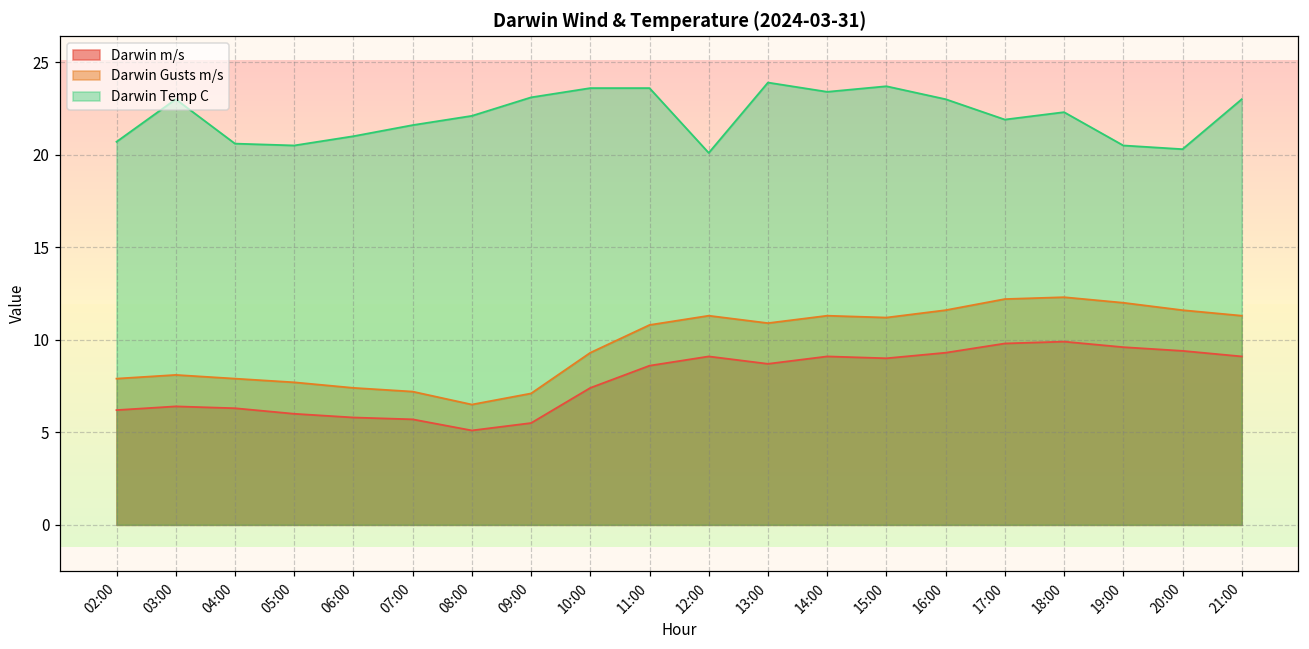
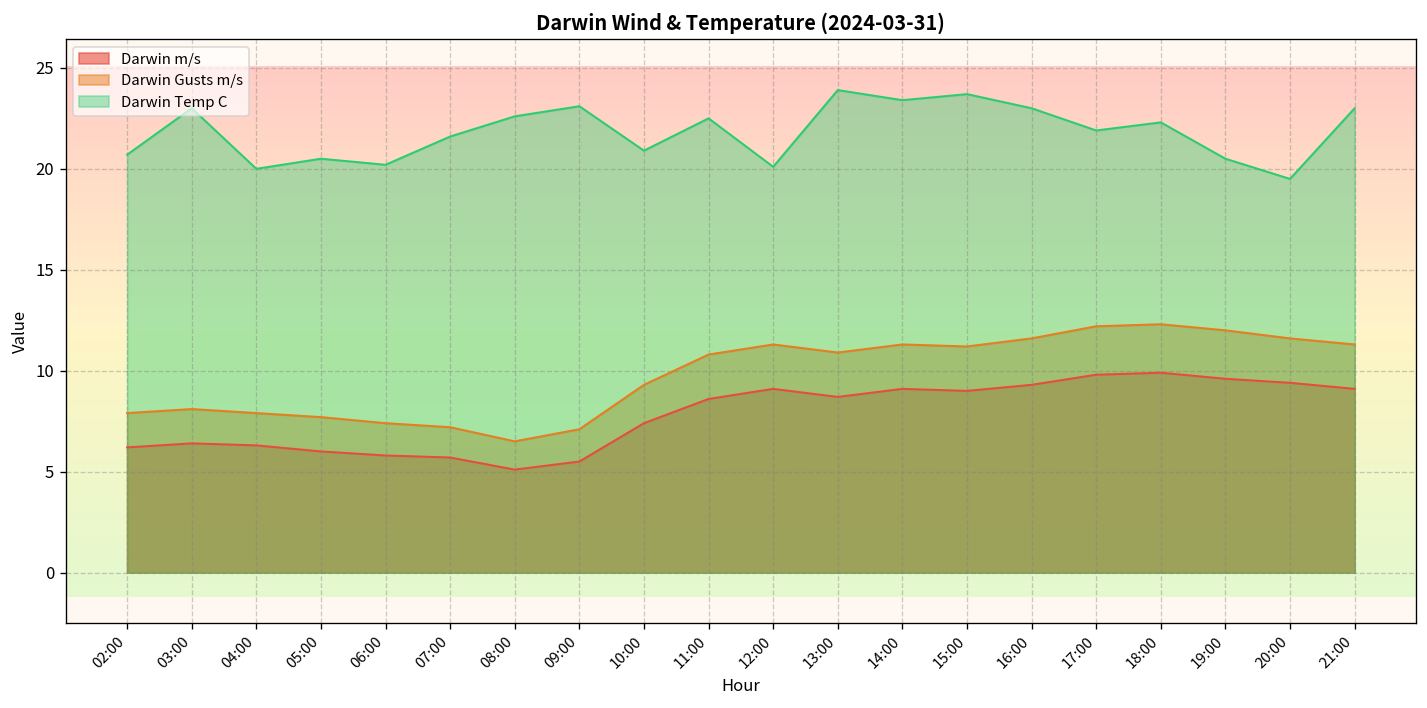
Darwin Temp C, 04:00: 20.6 -> 20.0
Darwin Temp C, 06:00: 21.0 -> 20.2
Darwin Temp C, 08:00: 22.1 -> 22.6
Darwin Temp C, 10:00: 23.6 -> 20.9
Darwin Temp C, 11:00: 23.6 -> 22.5
Darwin Temp C, 20:00: 20.3 -> 19.5
